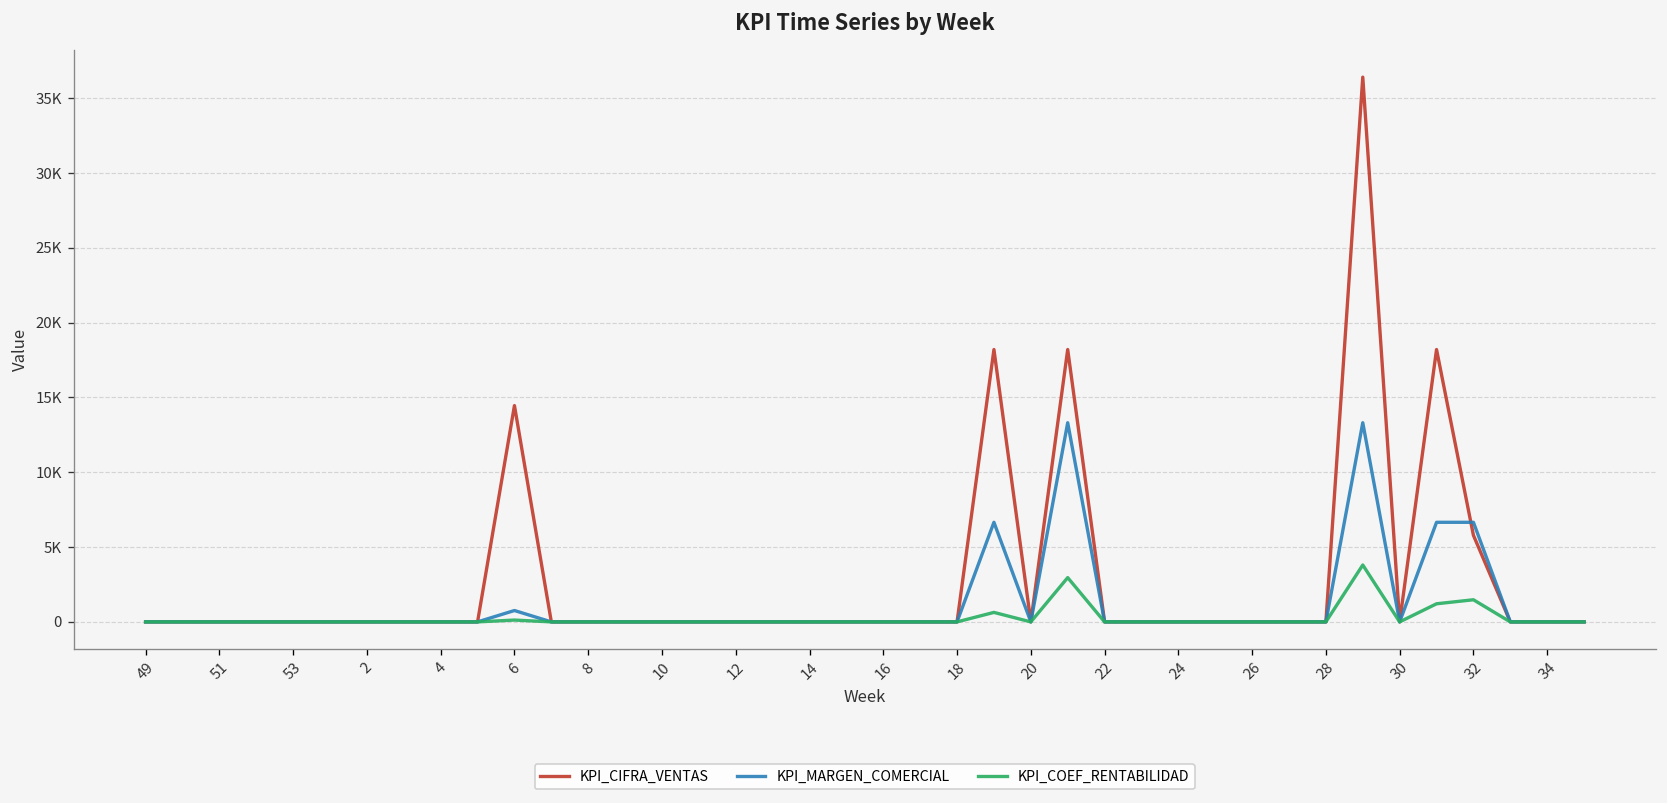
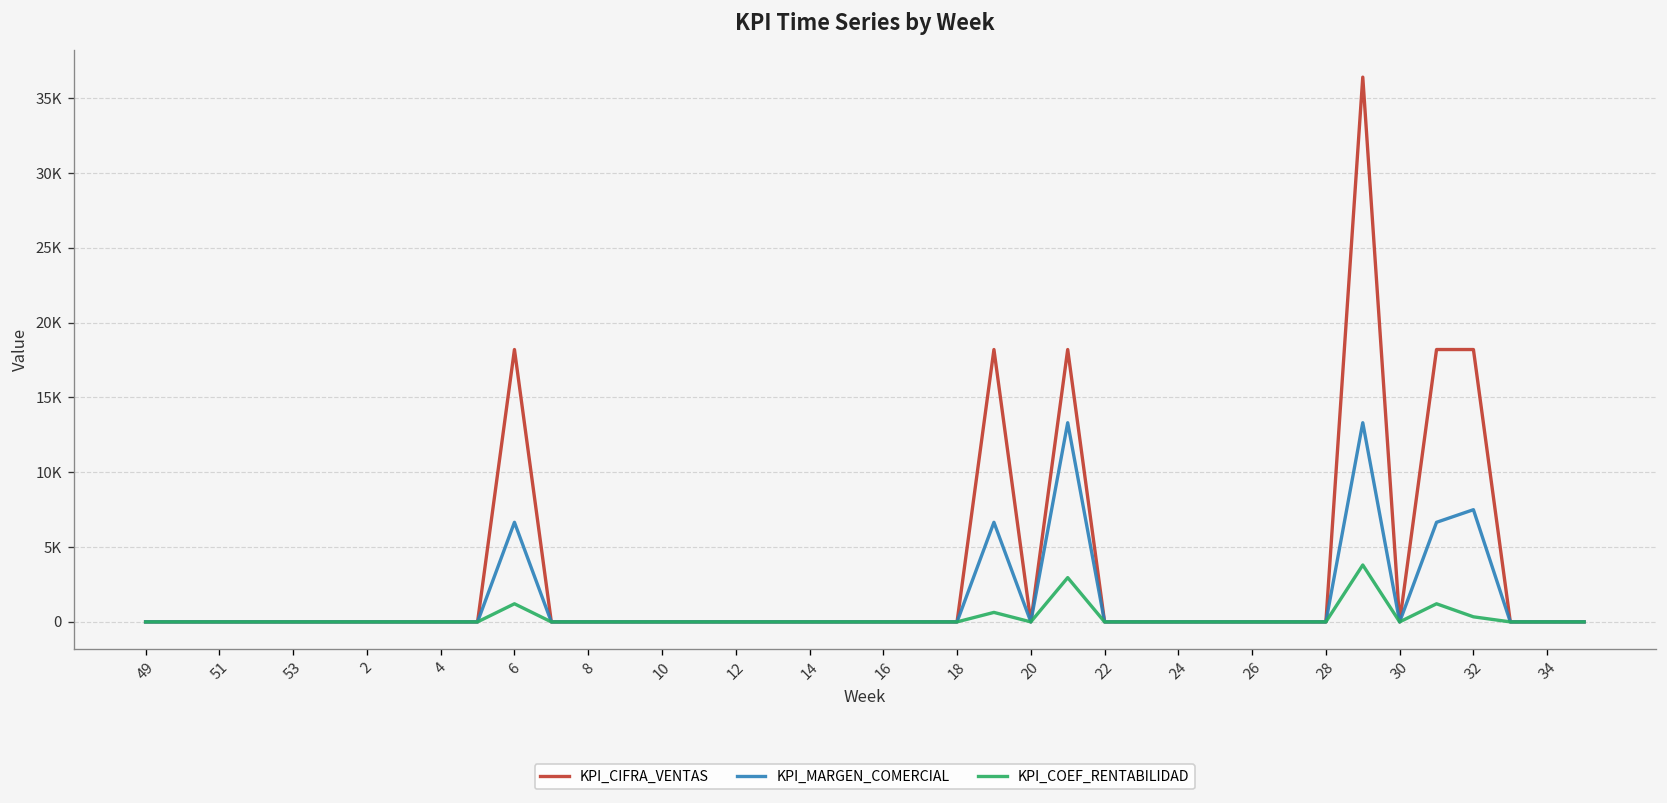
KPI_CIFRA_VENTAS, 6: 14500 -> 18200
KPI_MARGEN_COMERCIAL, 6: 800 -> 6700
KPI_COEF_RENTABILIDAD, 6: 100 -> 1200
KPI_CIFRA_VENTAS, 32: 5800 -> 18200
KPI_MARGEN_COMERCIAL, 32: 6700 -> 7500
KPI_COEF_RENTABILIDAD, 32: 1500 -> 300
